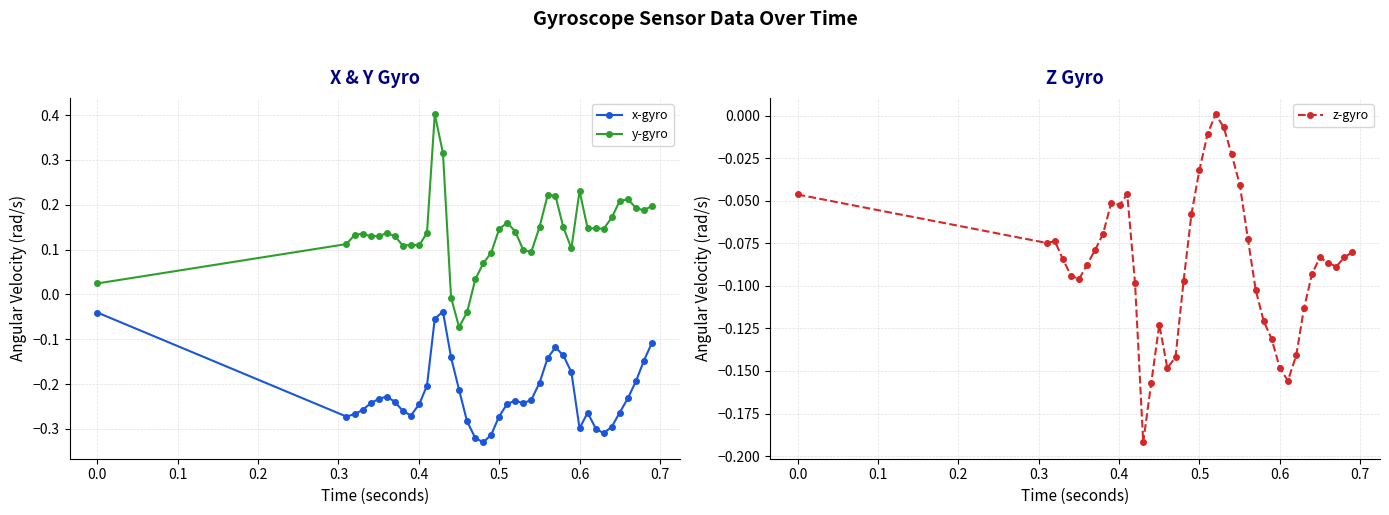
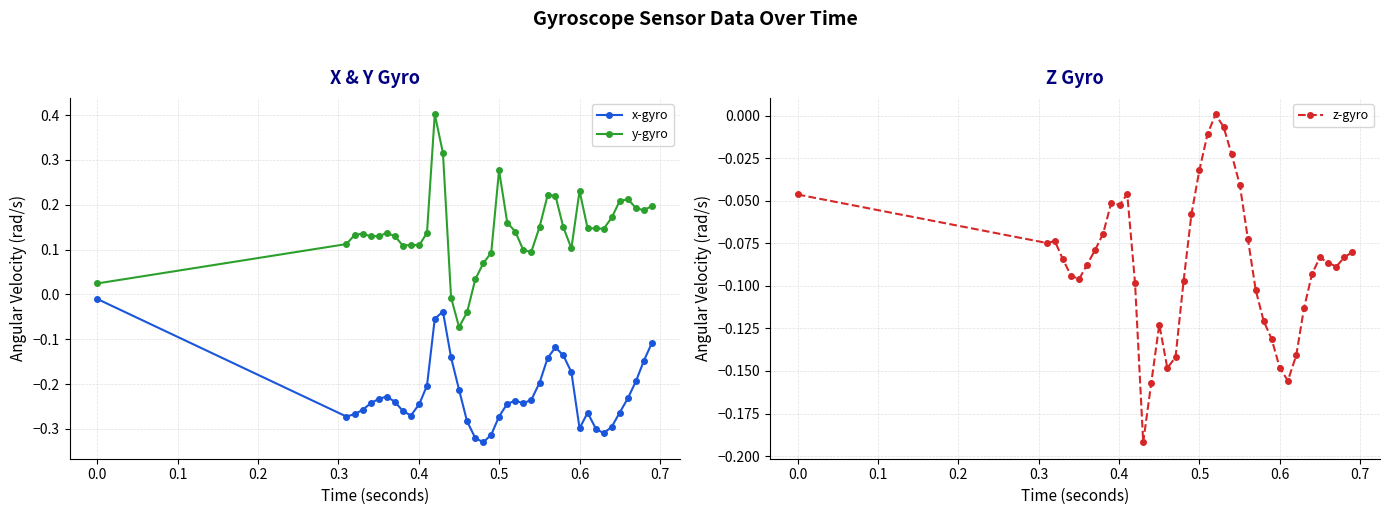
X & Y Gyro, x-gyro, 0.0: -0.04 -> -0.01
X & Y Gyro, y-gyro, 0.5: 0.15 -> 0.28
